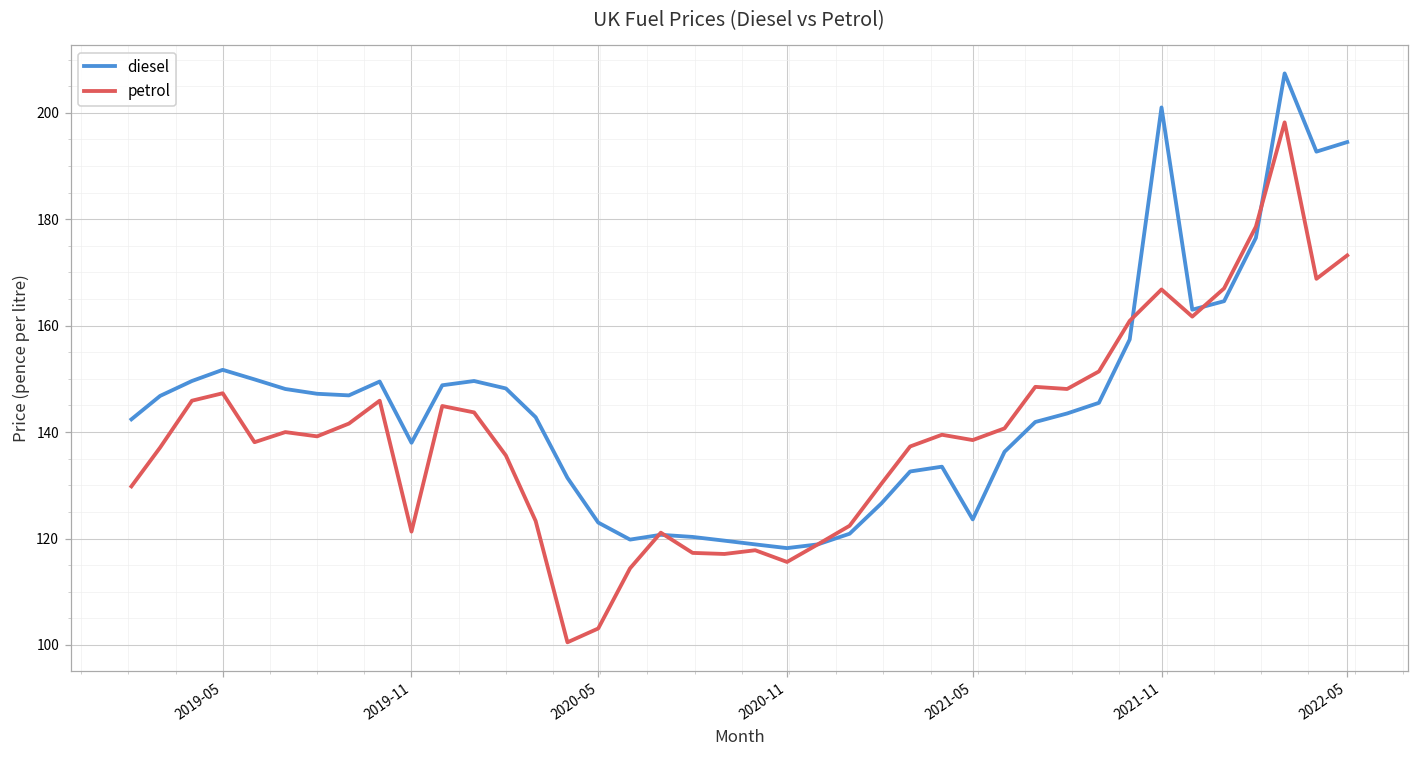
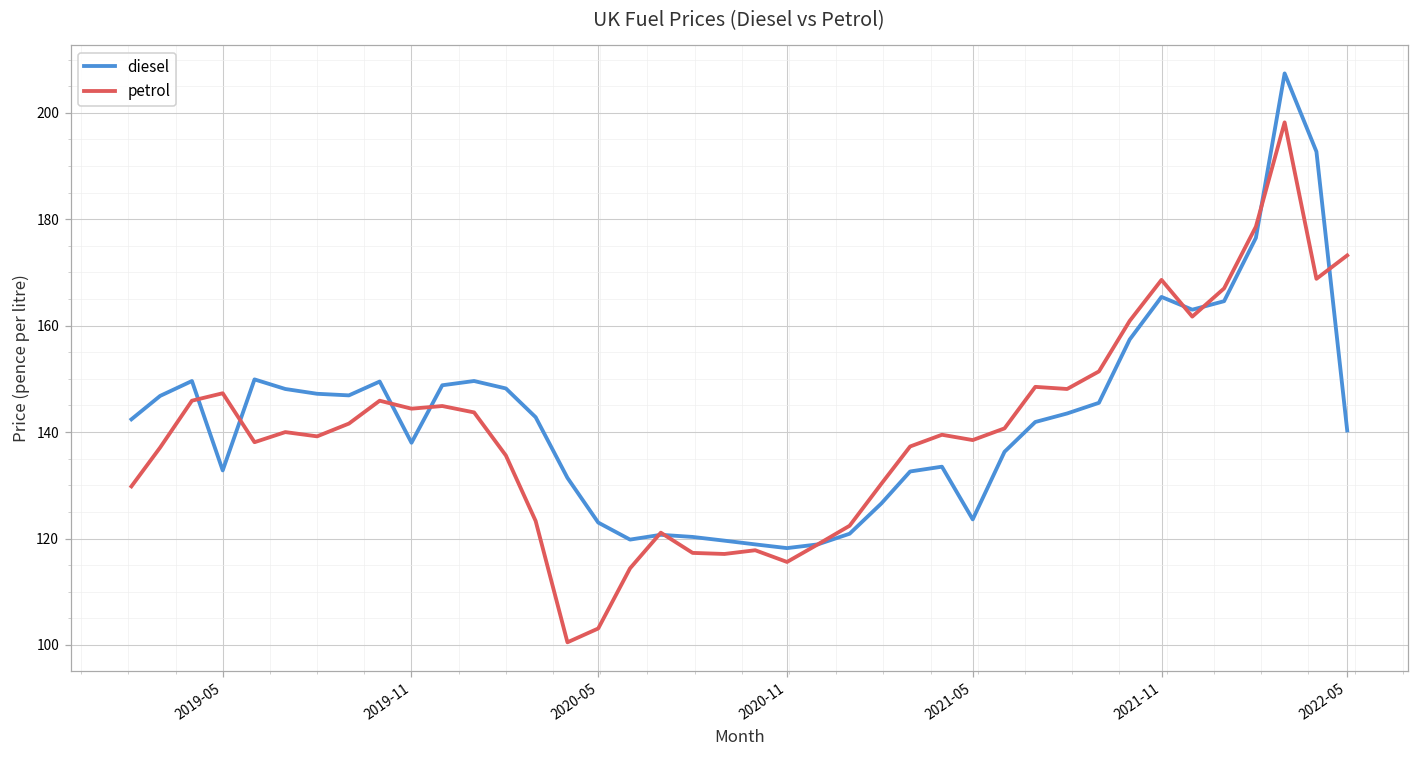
diesel, 2019-05: 152 -> 133
petrol, 2019-11: 121 -> 144
diesel, 2021-11: 201 -> 165
petrol, 2021-11: 167 -> 169
diesel, 2022-05: 195 -> 140
